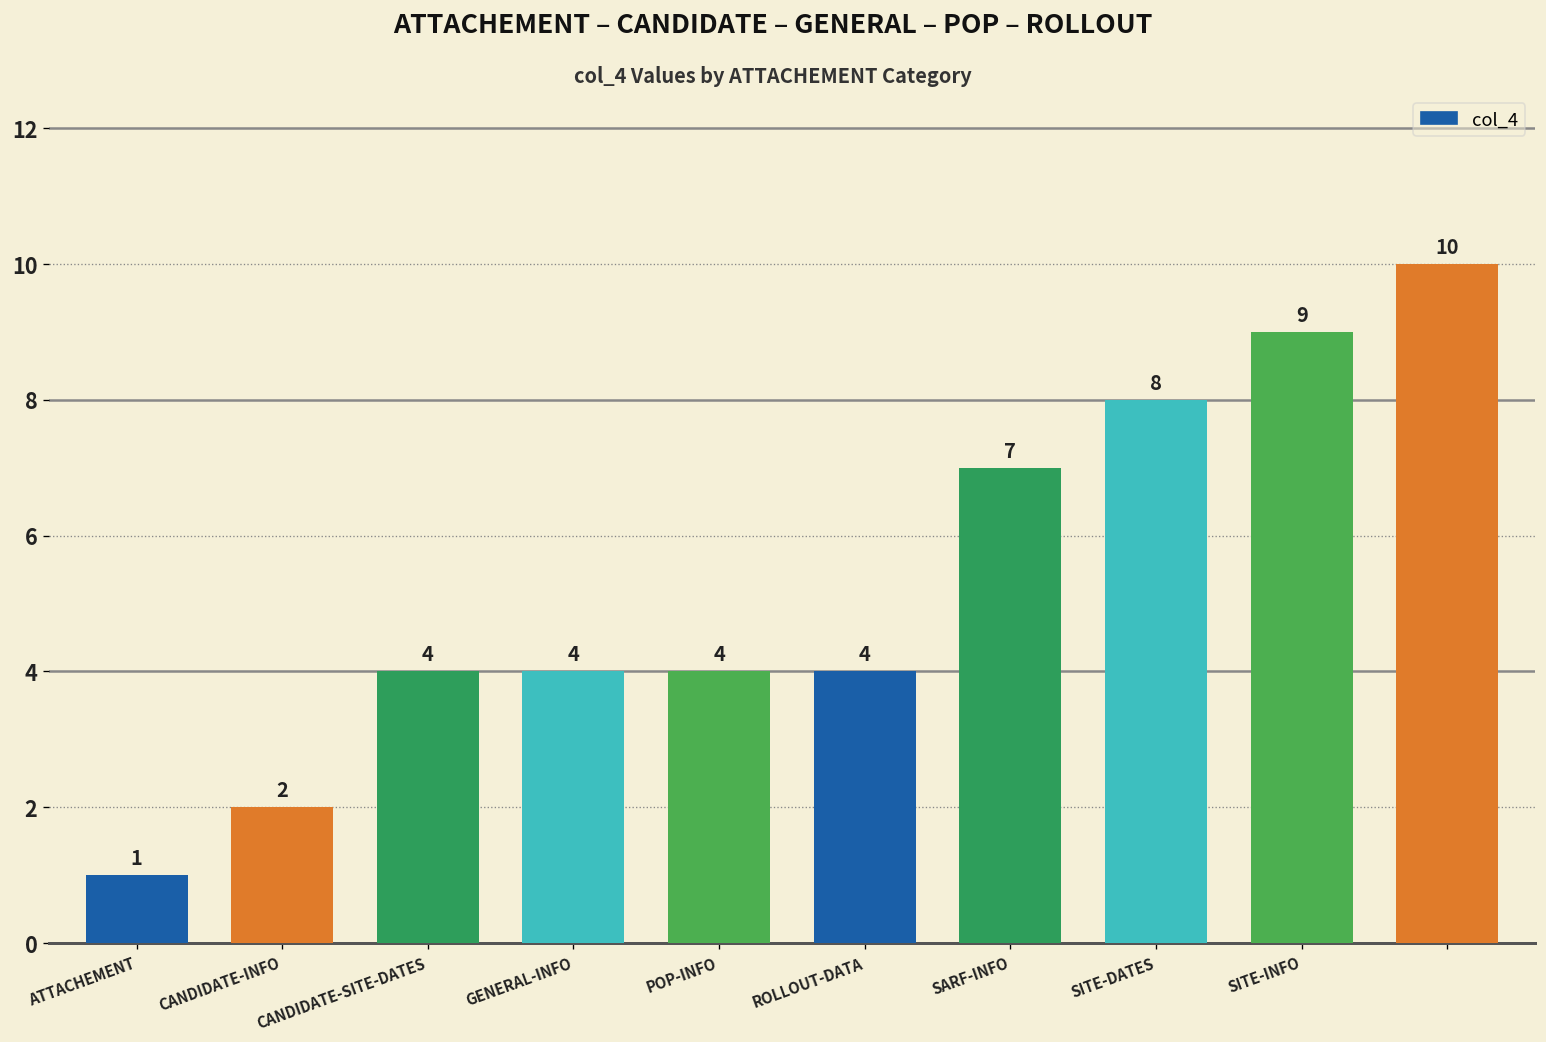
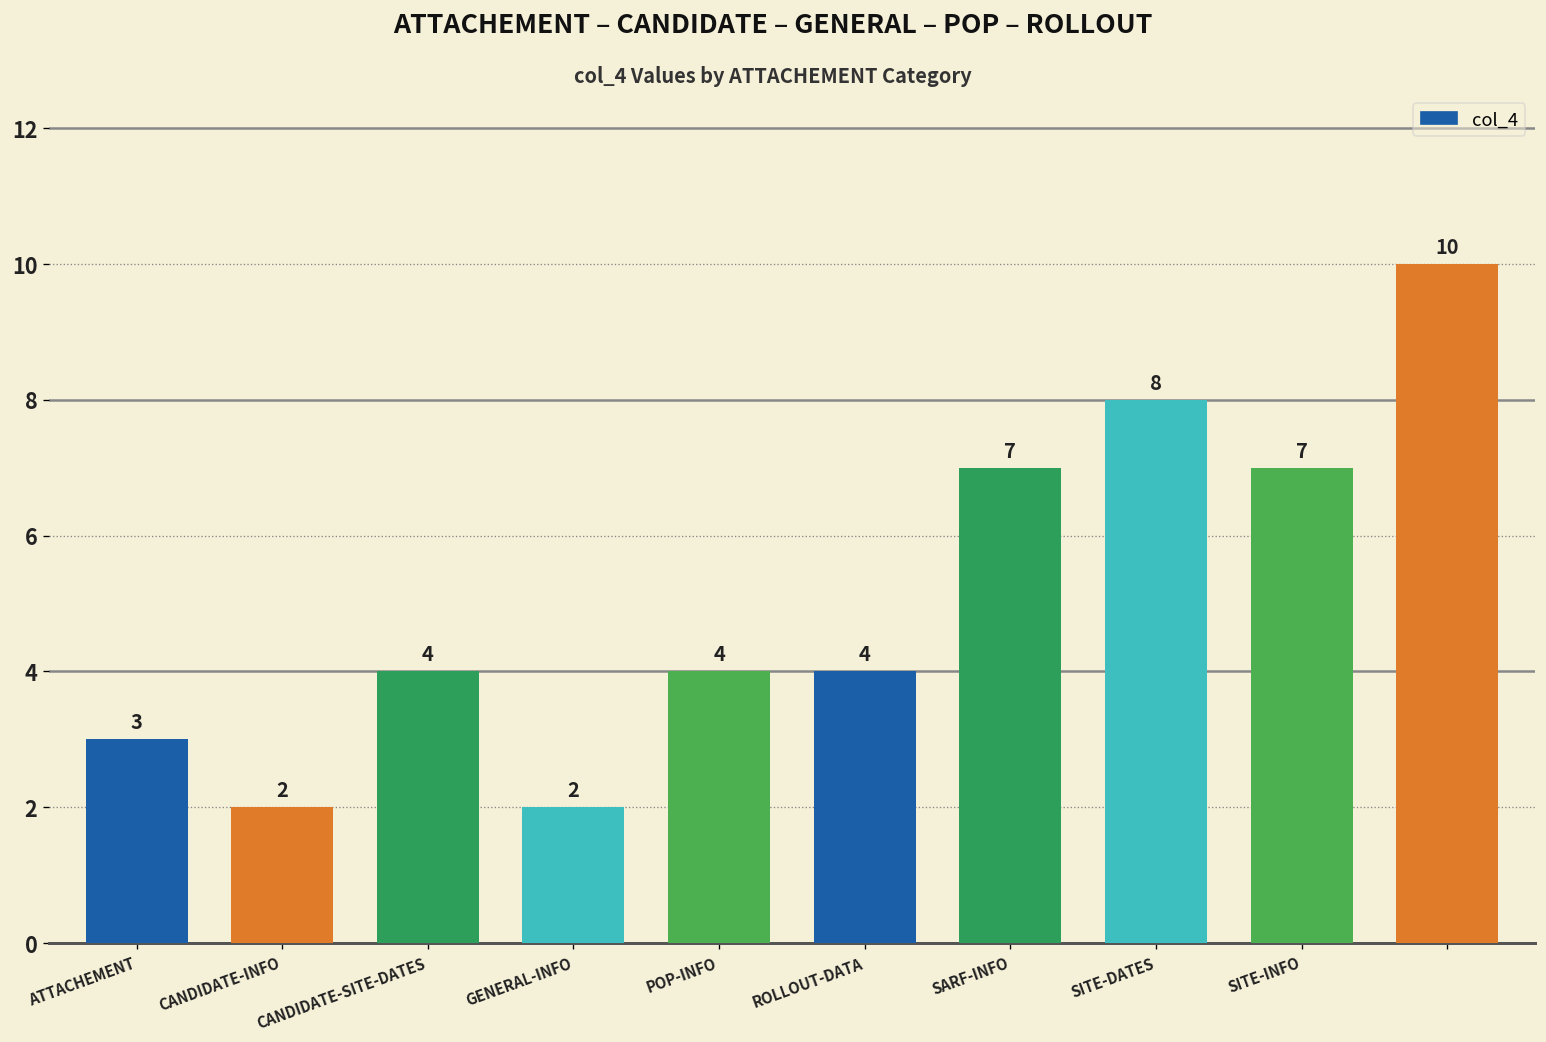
ATTACHEMENT: 1 -> 3
GENERAL-INFO: 4 -> 2
SITE-INFO: 9 -> 7
